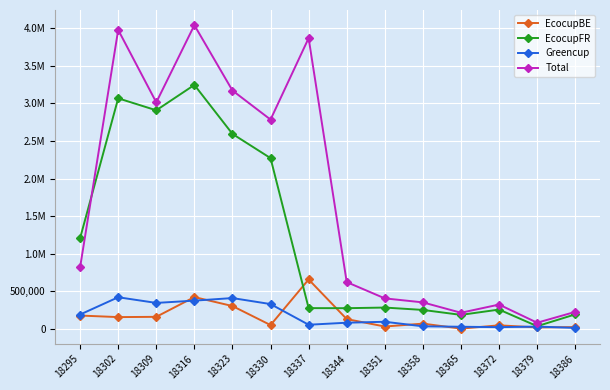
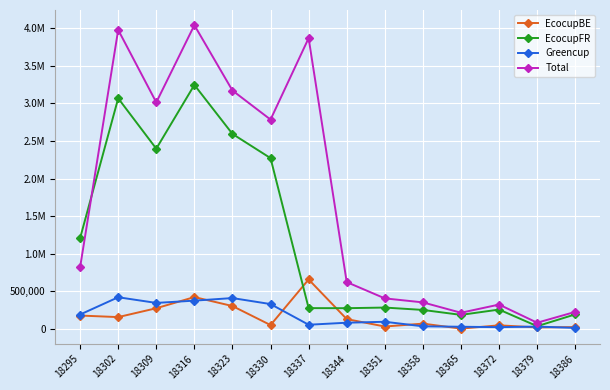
EcocupBE, 18309: 200,000 -> 300,000
EcocupFR, 18309: 2,900,000 -> 2,400,000
